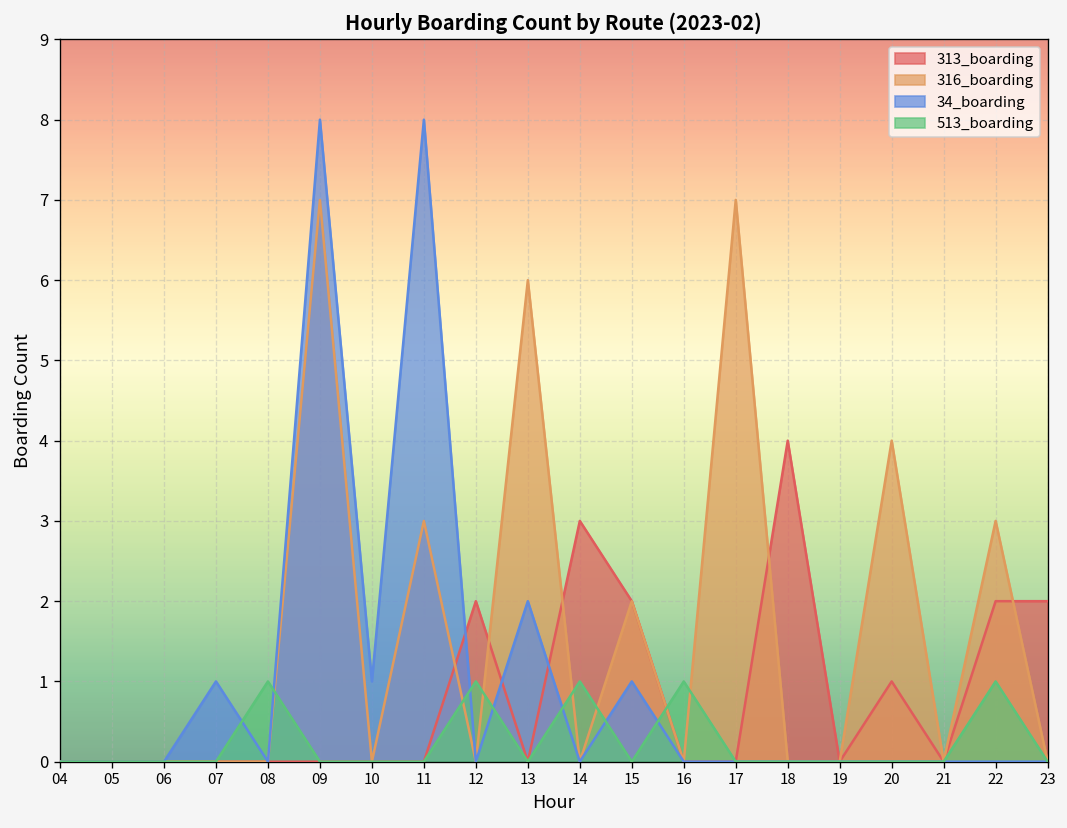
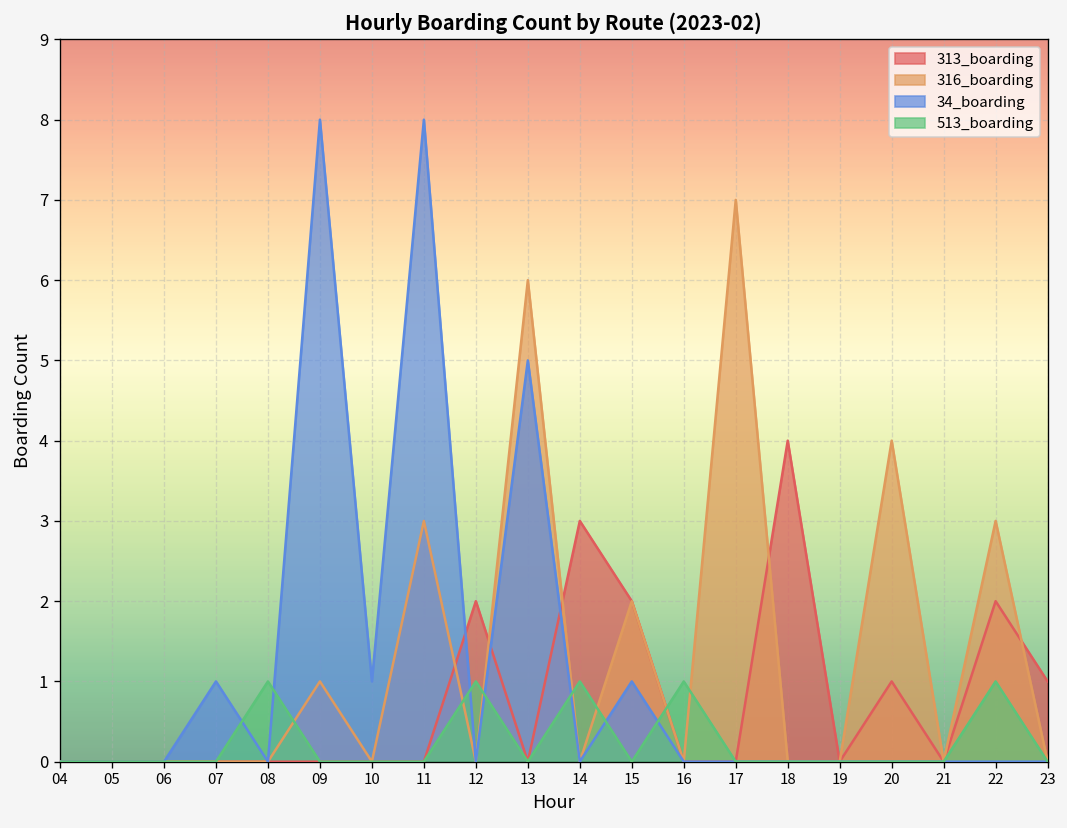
316_boarding, 09: 7 -> 1
34_boarding, 13: 2 -> 5
313_boarding, 23: 2 -> 1
